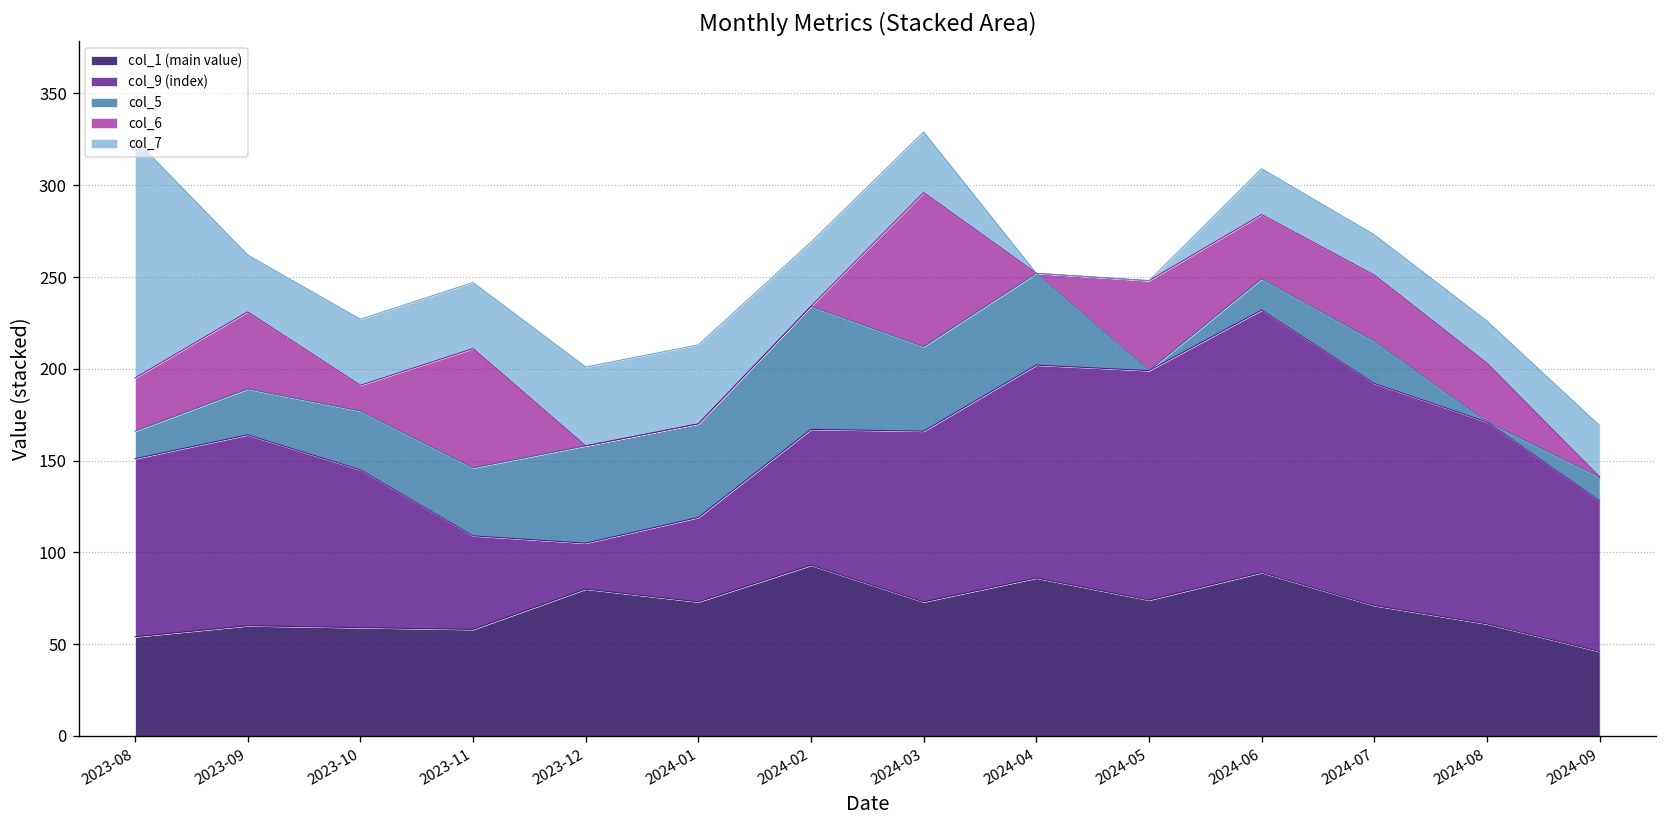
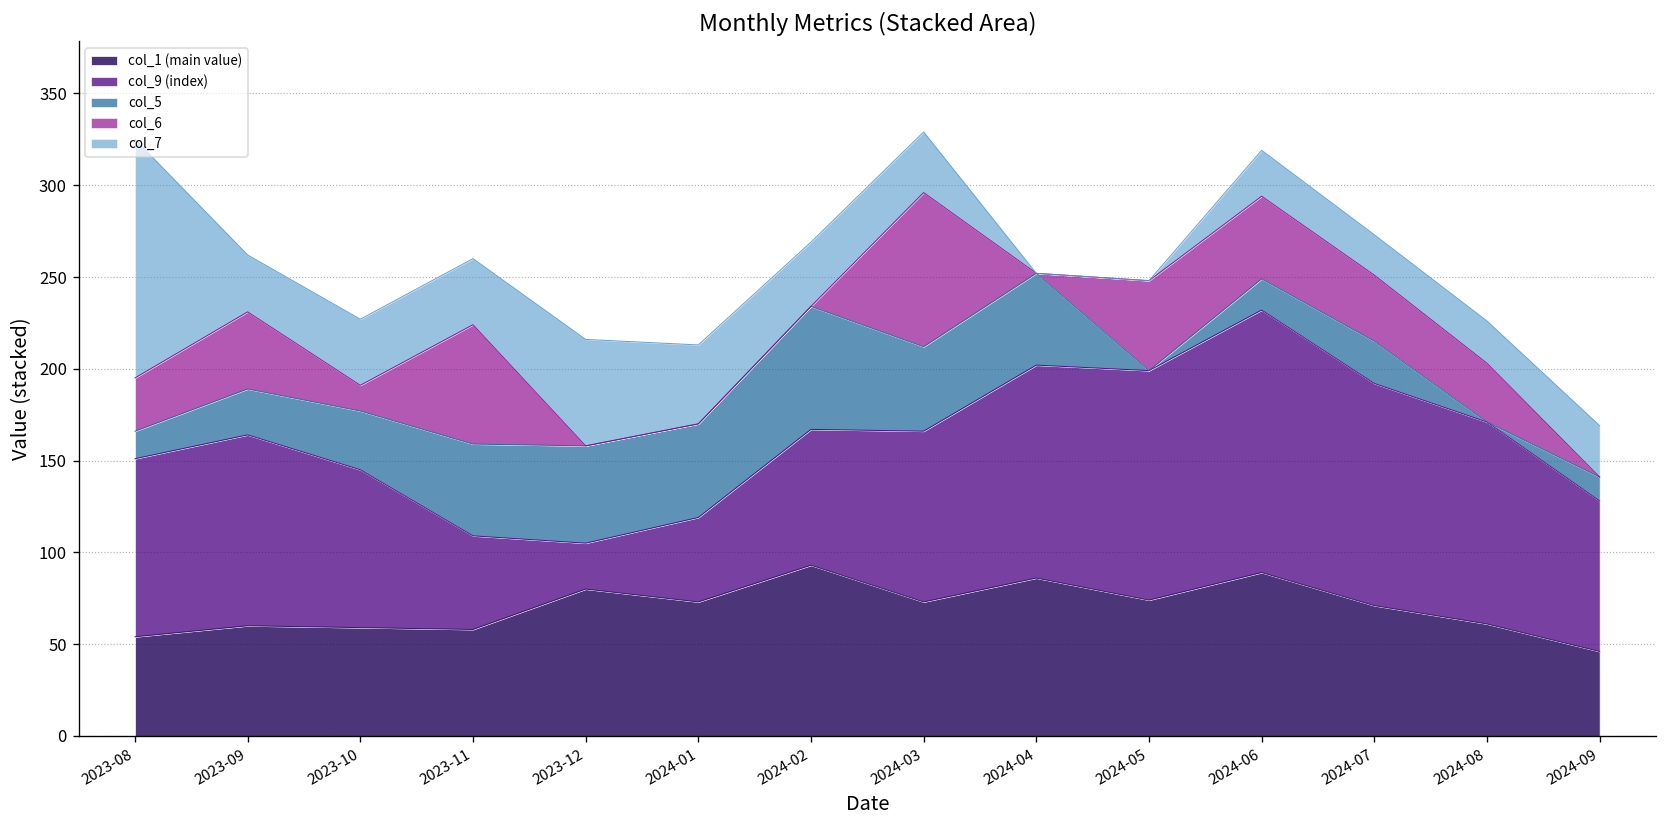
col_5, 2023-11: 37 -> 50
col_7, 2023-12: 43 -> 58
col_6, 2024-06: 35 -> 45
